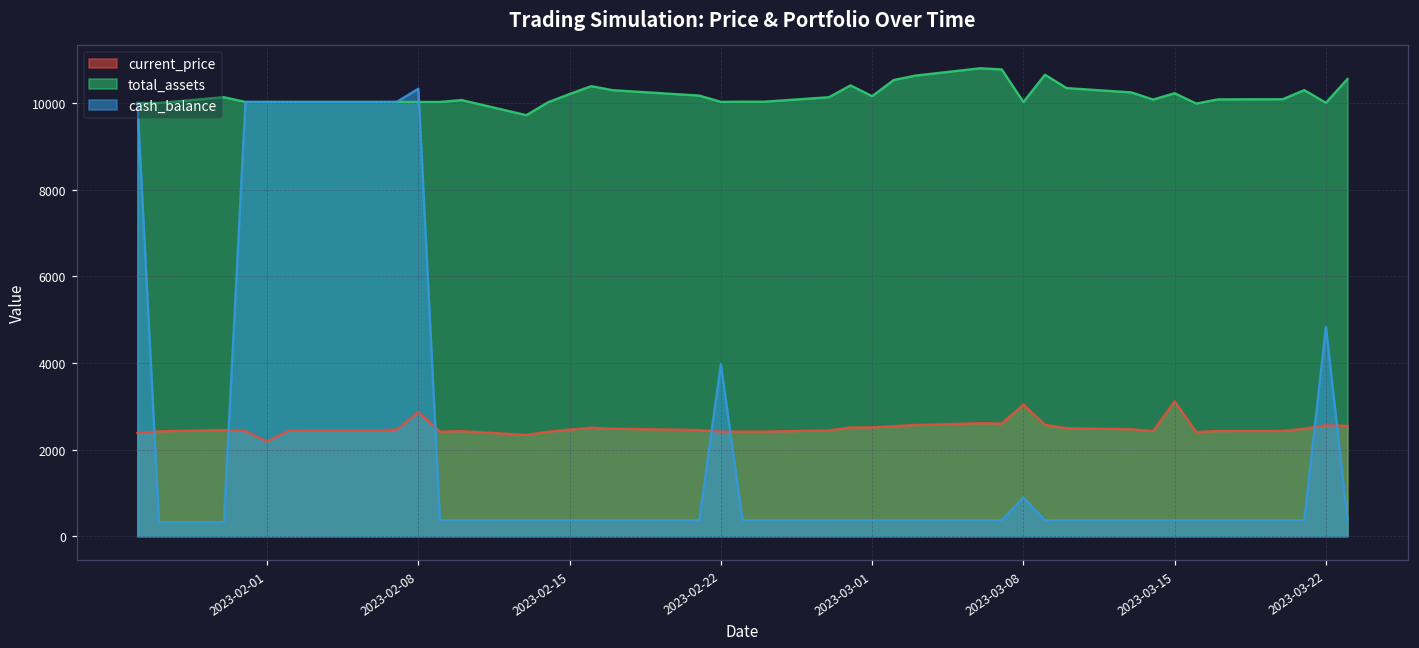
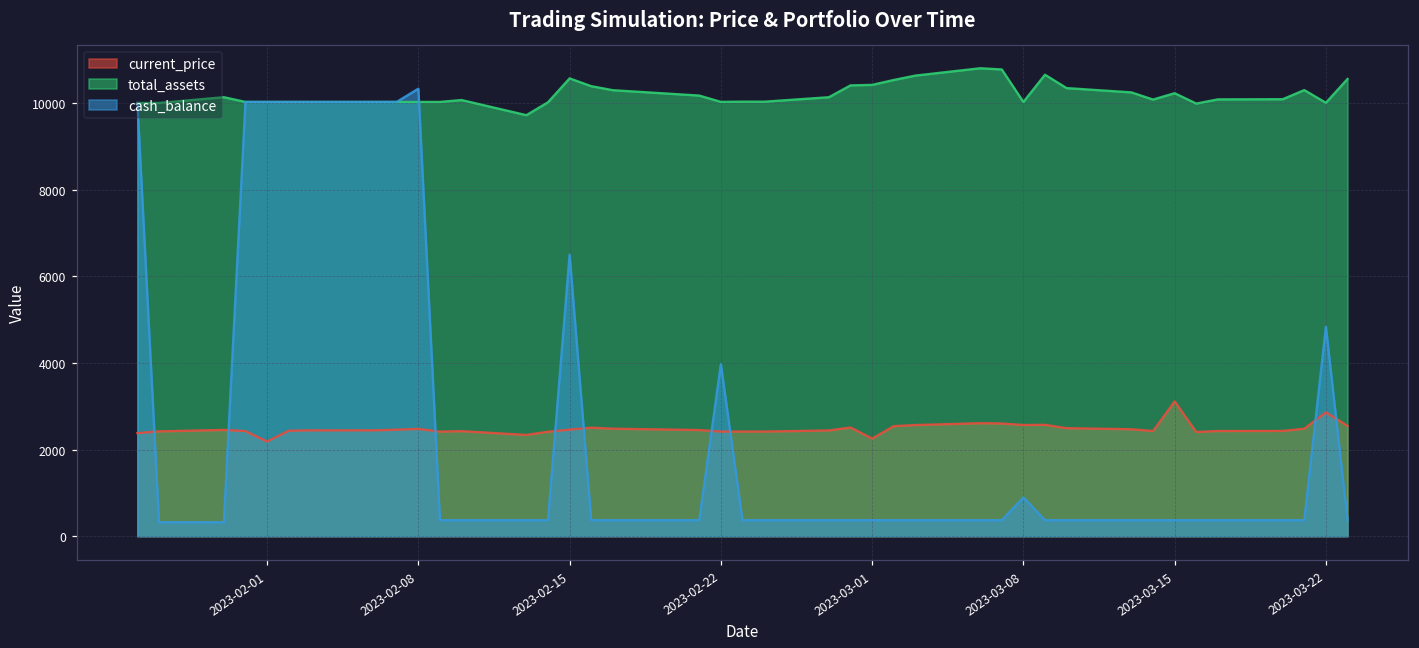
current_price, 2023-02-08: 2900 -> 2500
total_assets, 2023-02-15: 10200 -> 10600
cash_balance, 2023-02-15: 400 -> 6500
current_price, 2023-03-01: 2500 -> 2300
total_assets, 2023-03-01: 10200 -> 10400
current_price, 2023-03-08: 3000 -> 2600
current_price, 2023-03-22: 2600 -> 2900
